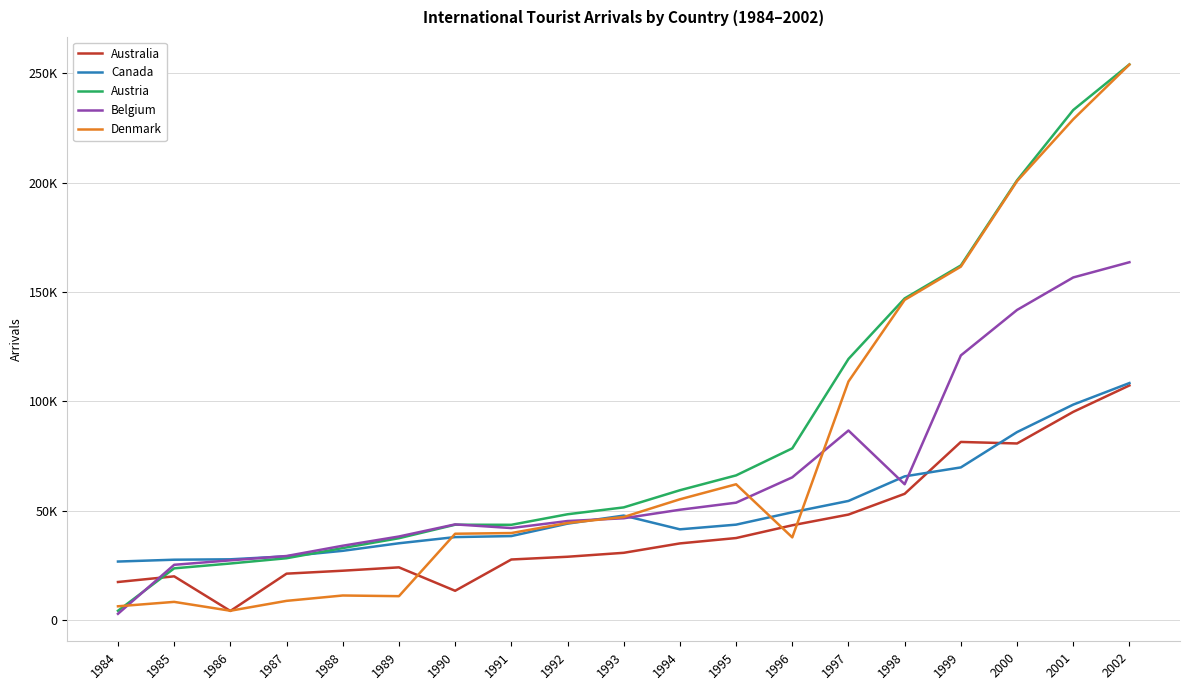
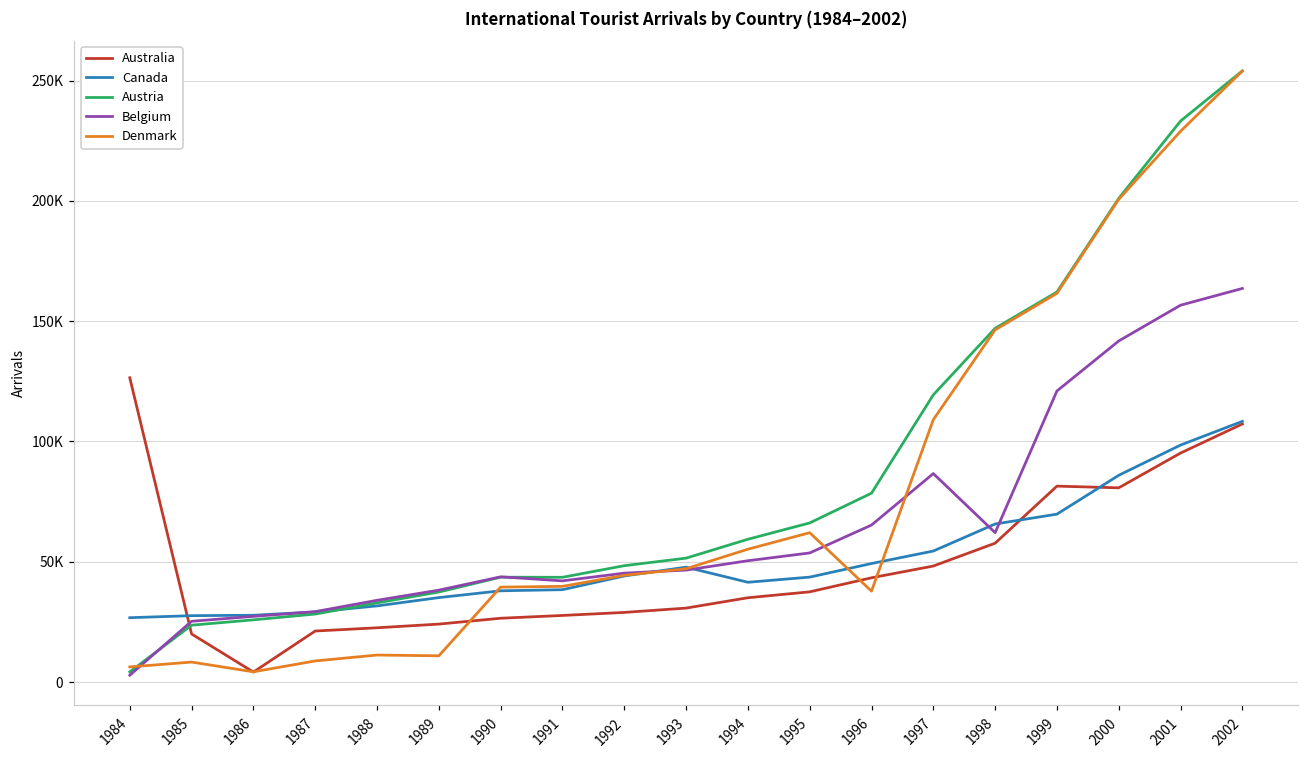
Australia, 1984: 17000 -> 126000
Australia, 1990: 13000 -> 27000
